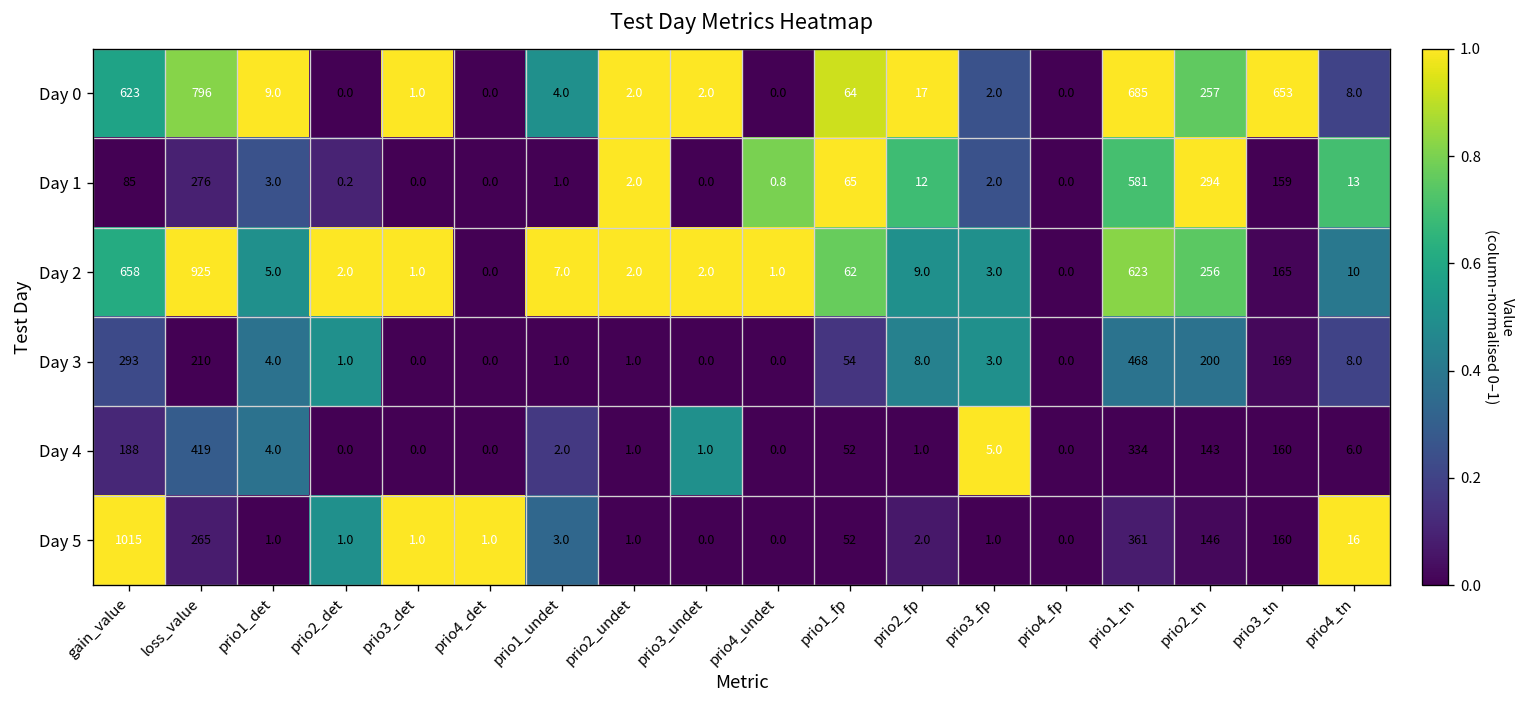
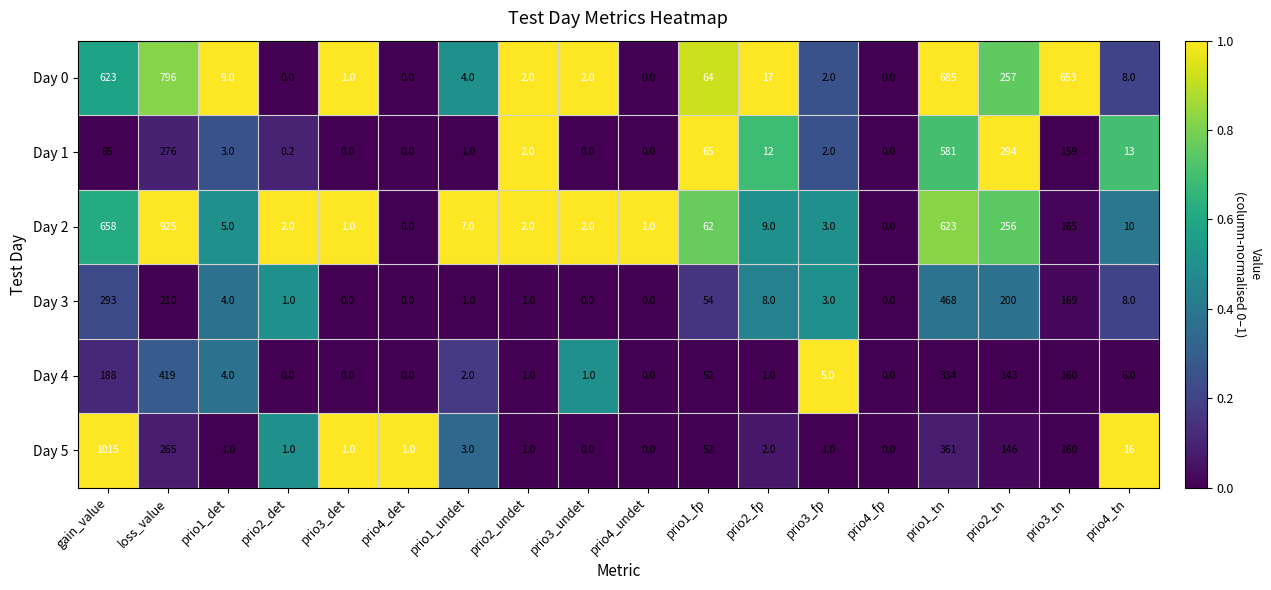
Day 1, prio4_undet: 0.8 -> 0.0
